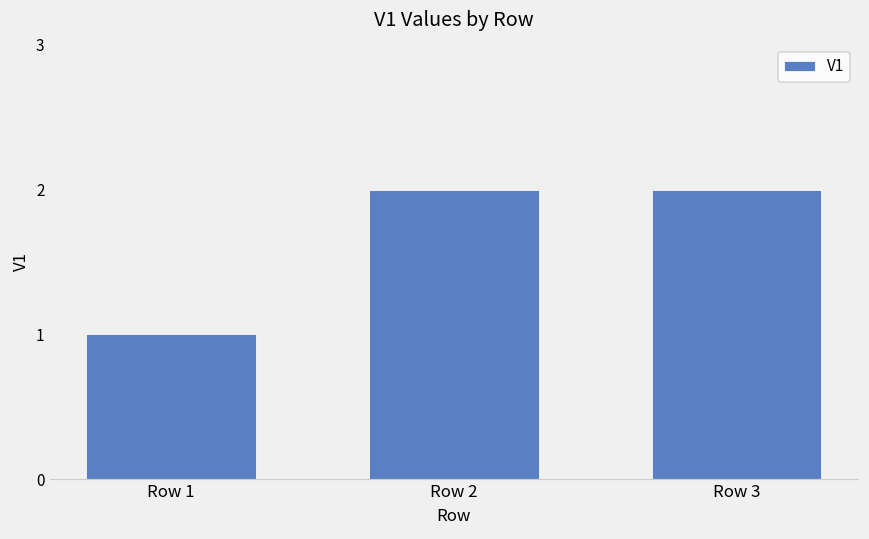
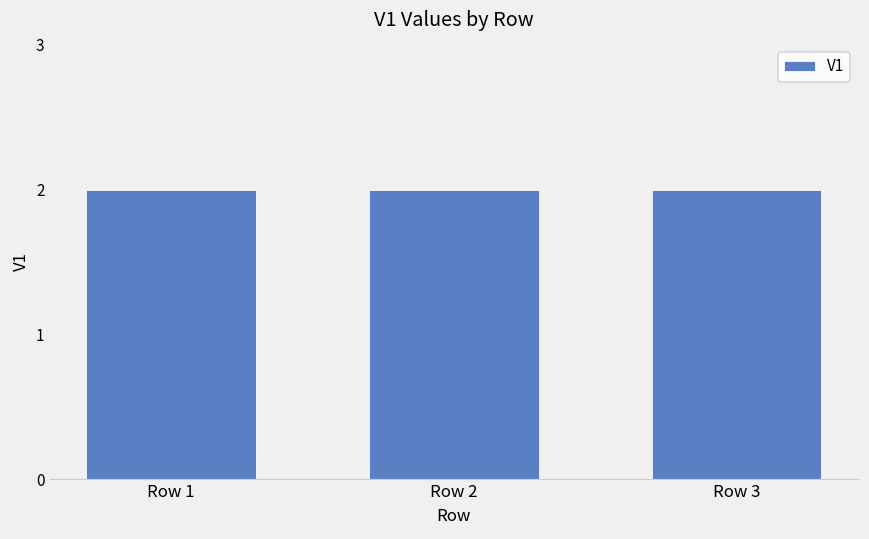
Row 1: 1 -> 2
